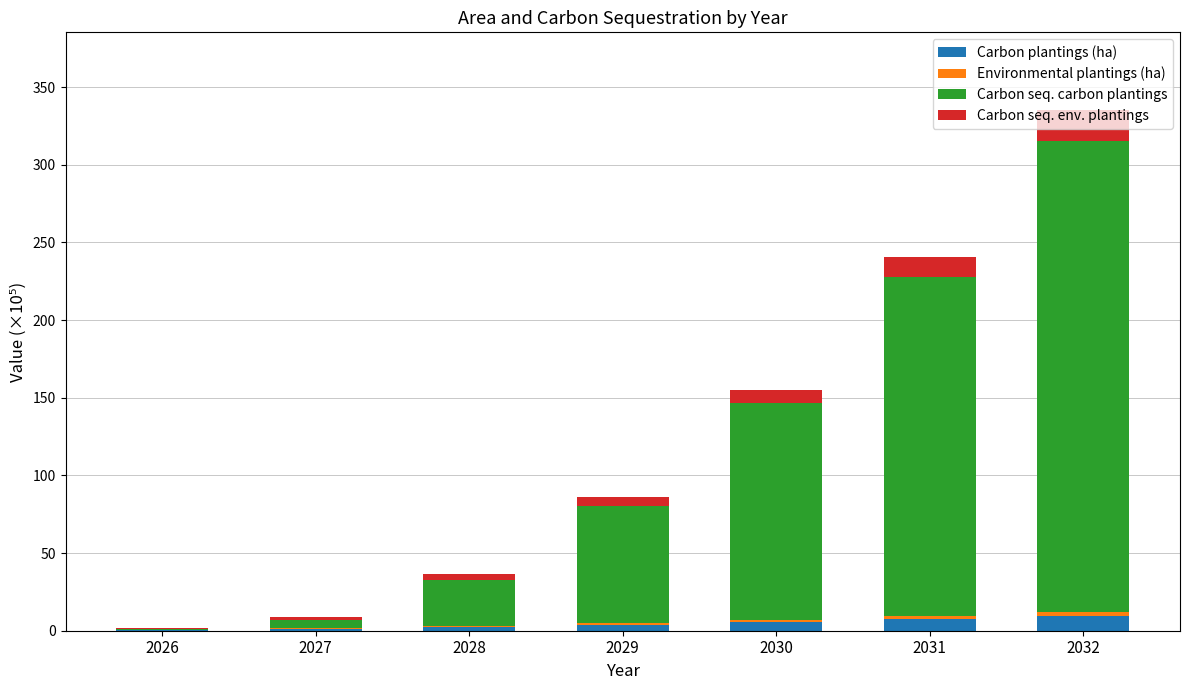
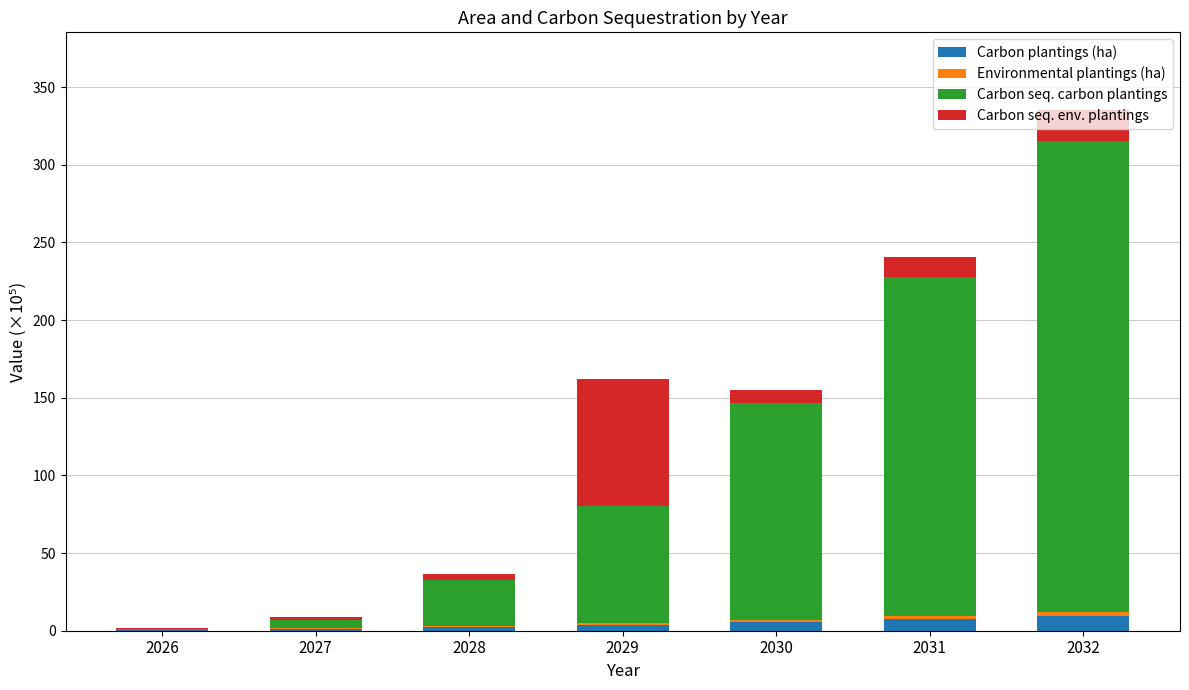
Carbon seq. env. plantings, 2029: 6 -> 82
